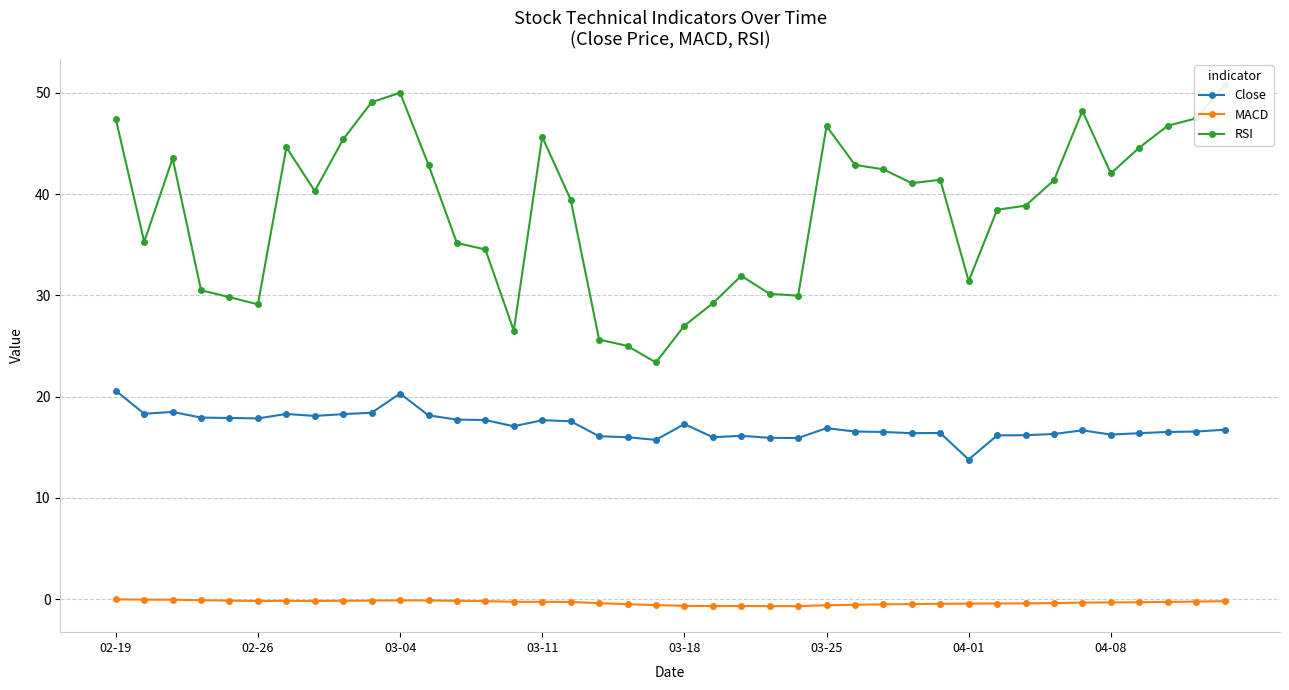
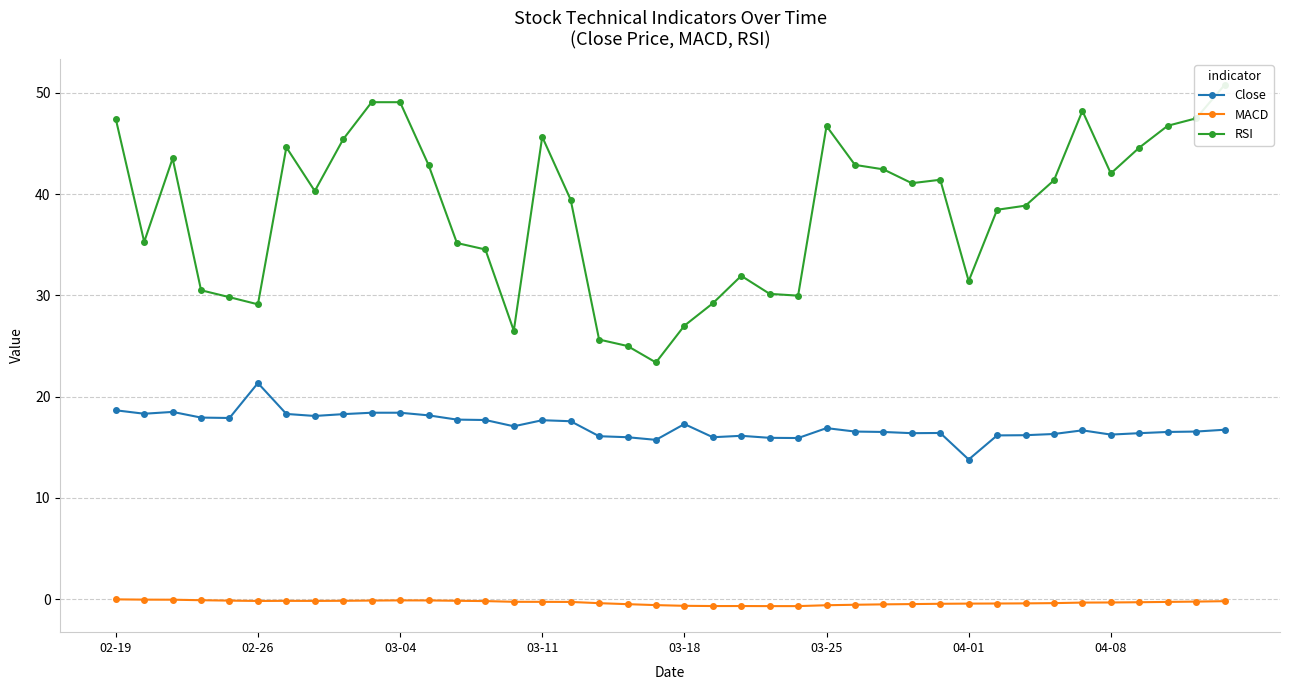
Close, 02-19: 20.6 -> 18.7
Close, 02-26: 17.9 -> 21.4
Close, 03-04: 20.3 -> 18.4
RSI, 03-04: 50.0 -> 49.1
